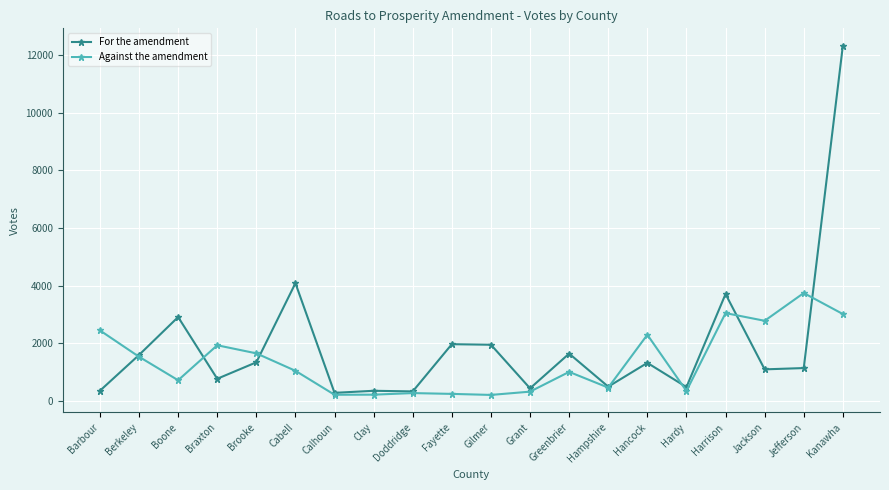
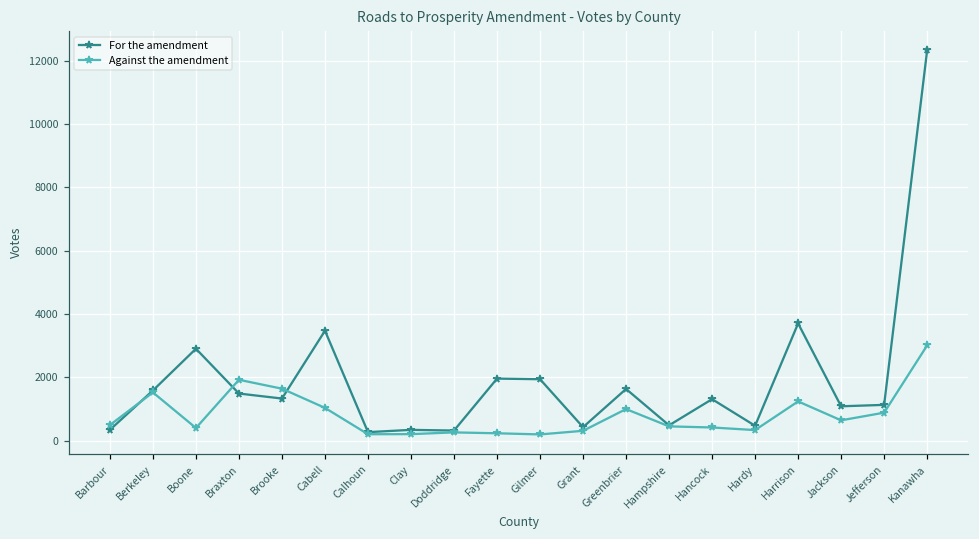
Against the amendment, Barbour: 2400 -> 500
Against the amendment, Boone: 700 -> 400
For the amendment, Braxton: 800 -> 1500
For the amendment, Cabell: 4100 -> 3500
Against the amendment, Hancock: 2300 -> 400
Against the amendment, Harrison: 3000 -> 1200
Against the amendment, Jackson: 2800 -> 600
Against the amendment, Jefferson: 3700 -> 900
